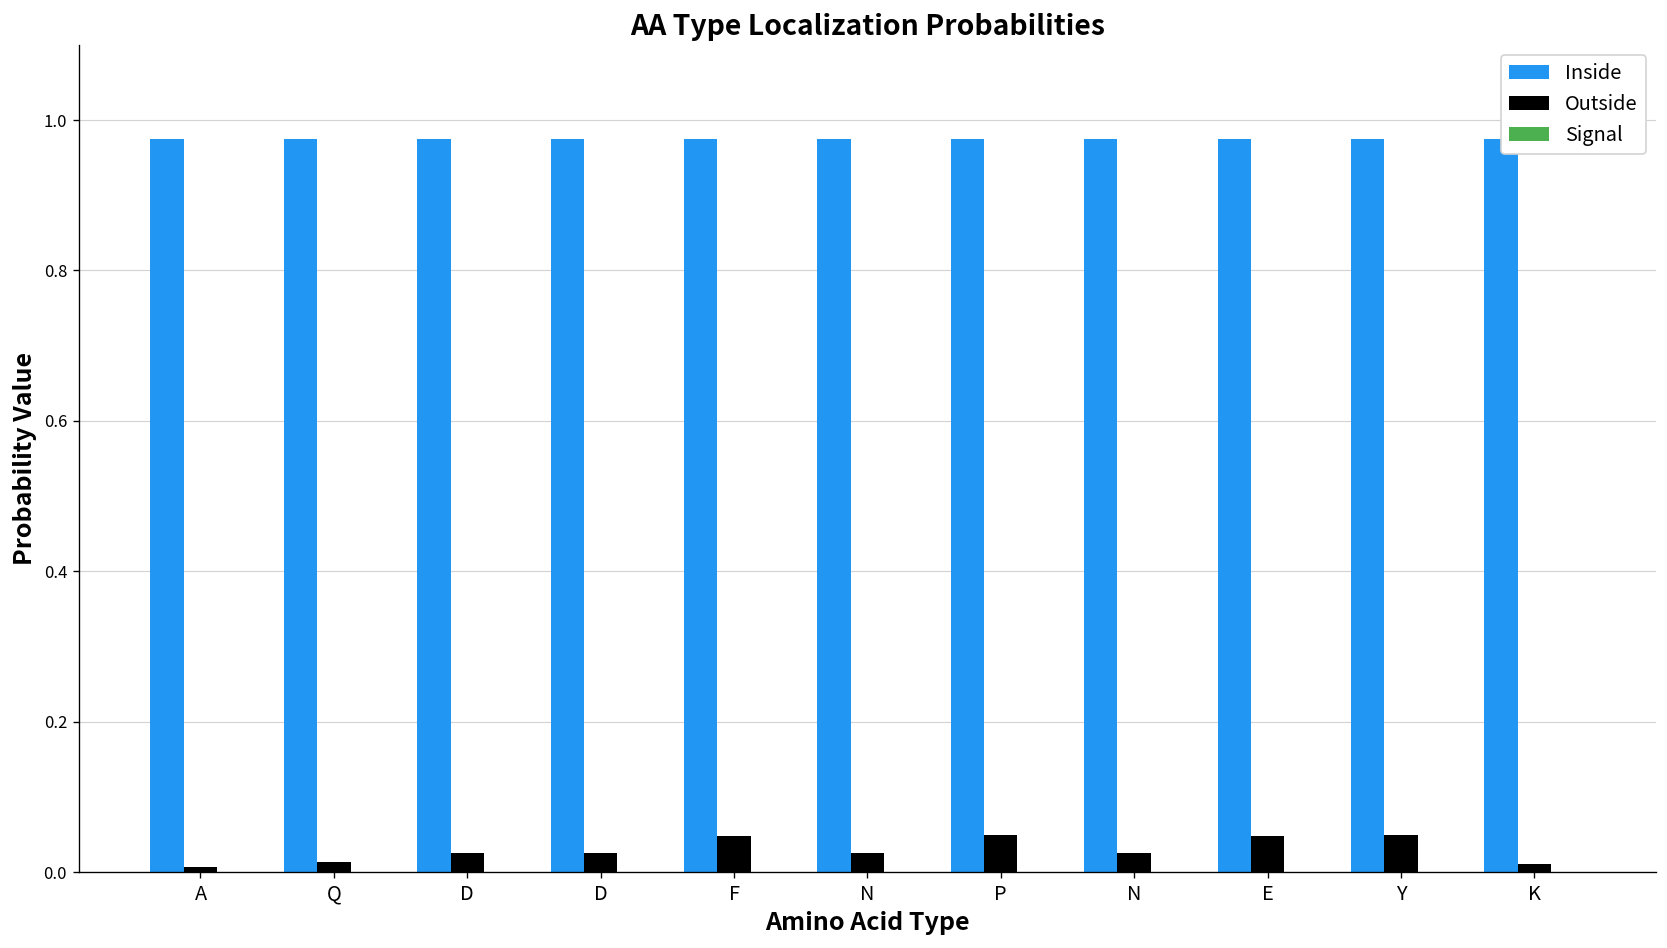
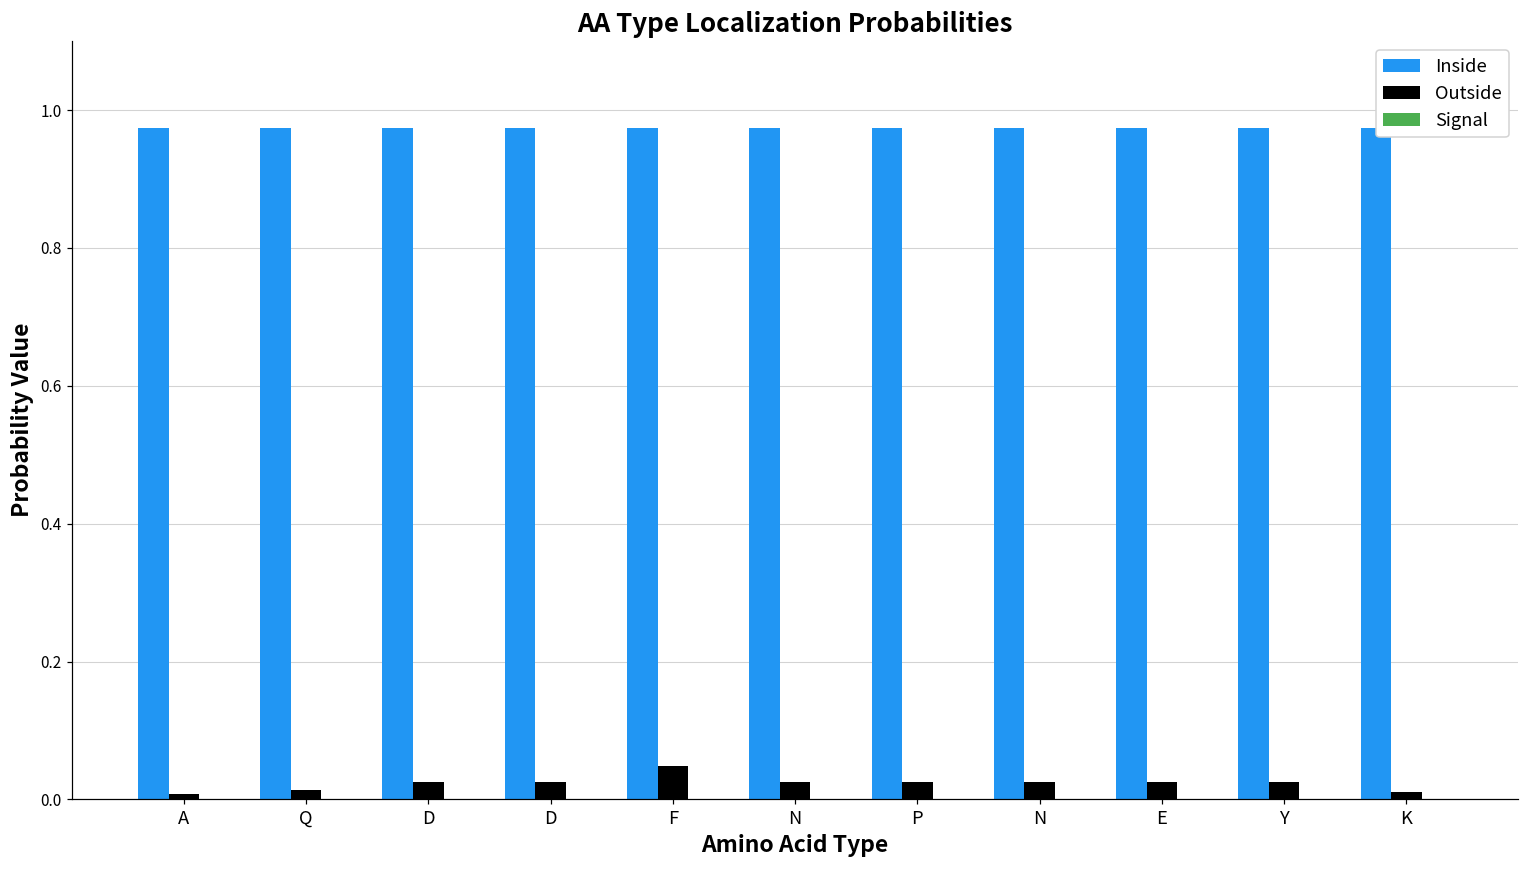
Outside, P: 0.05 -> 0.03
Outside, E: 0.05 -> 0.03
Outside, Y: 0.05 -> 0.03
